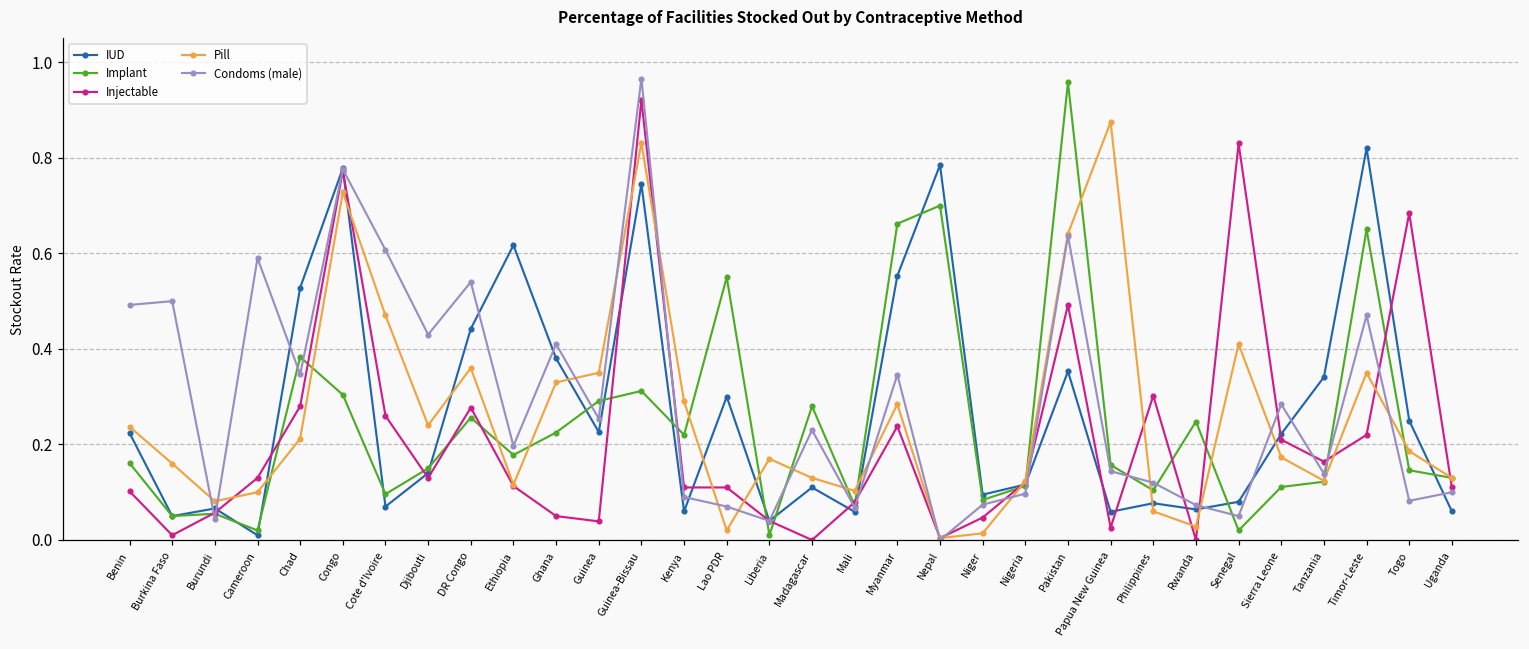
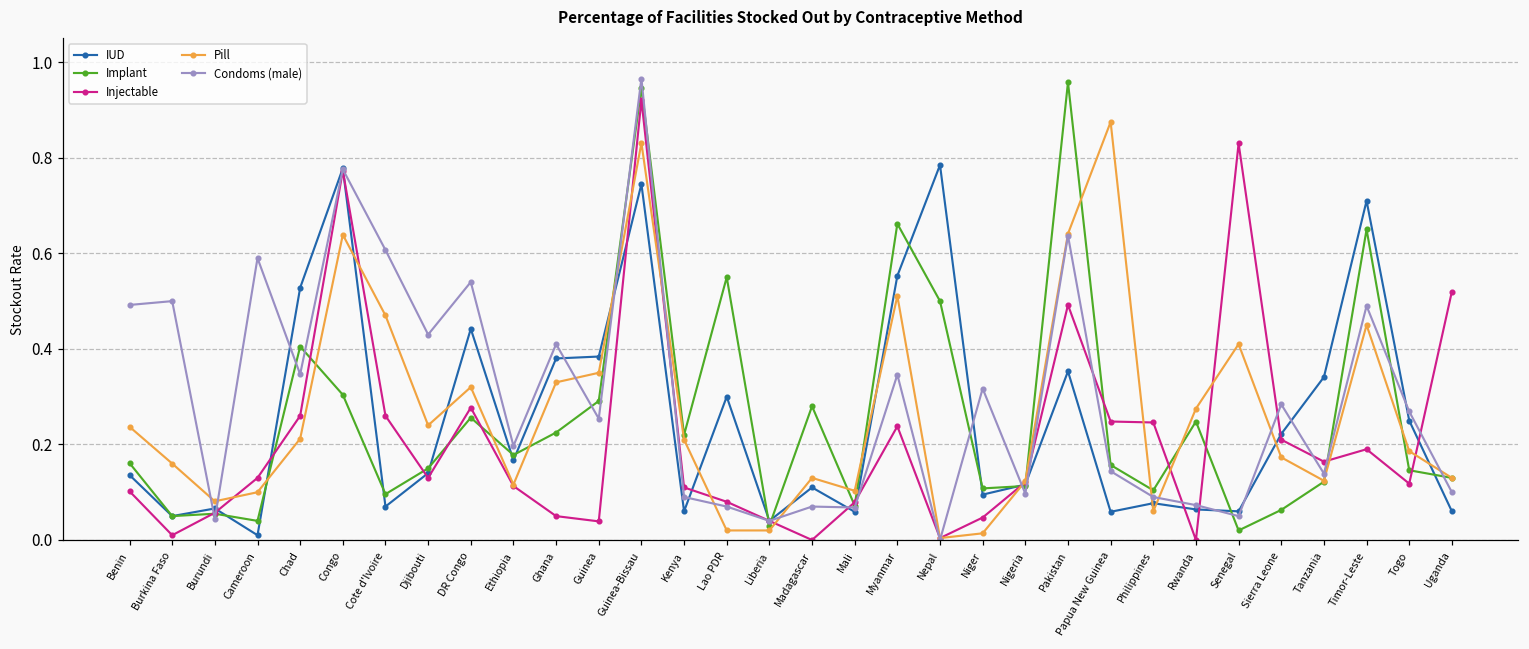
IUD, Benin: 0.22 -> 0.14
Implant, Cameroon: 0.02 -> 0.04
Implant, Chad: 0.38 -> 0.41
Injectable, Chad: 0.28 -> 0.26
Pill, Congo: 0.73 -> 0.64
Pill, DR Congo: 0.36 -> 0.32
IUD, Ethiopia: 0.62 -> 0.17
IUD, Guinea: 0.23 -> 0.38
Implant, Guinea-Bissau: 0.31 -> 0.95
Pill, Kenya: 0.29 -> 0.21
Injectable, Lao PDR: 0.11 -> 0.08
Implant, Liberia: 0.01 -> 0.03
Pill, Liberia: 0.17 -> 0.02
Condoms (male), Madagascar: 0.23 -> 0.07
Pill, Myanmar: 0.28 -> 0.51
Implant, Nepal: 0.7 -> 0.5
Implant, Niger: 0.08 -> 0.11
Condoms (male), Niger: 0.07 -> 0.32
Injectable, Papua New Guinea: 0.03 -> 0.25
Injectable, Philippines: 0.30 -> 0.25
Condoms (male), Philippines: 0.12 -> 0.09
Pill, Rwanda: 0.03 -> 0.28
IUD, Senegal: 0.08 -> 0.06
Implant, Sierra Leone: 0.11 -> 0.06
IUD, Timor-Leste: 0.82 -> 0.71
Injectable, Timor-Leste: 0.22 -> 0.19
Pill, Timor-Leste: 0.35 -> 0.45
Condoms (male), Timor-Leste: 0.47 -> 0.49
Injectable, Togo: 0.68 -> 0.12
Condoms (male), Togo: 0.08 -> 0.27
Injectable, Uganda: 0.11 -> 0.52
